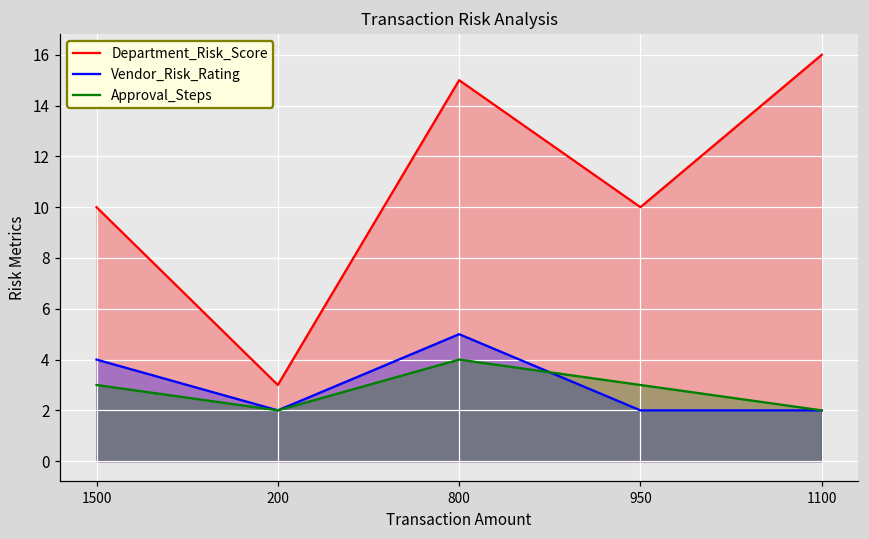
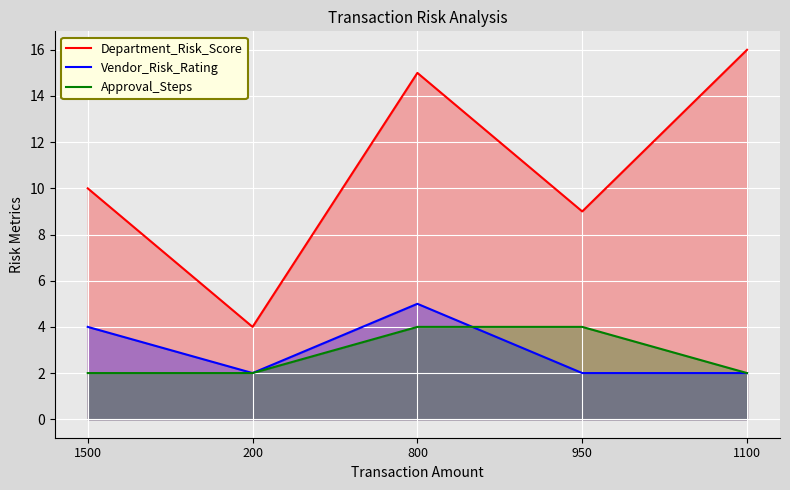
Approval_Steps, 1500: 3 -> 2
Department_Risk_Score, 200: 3 -> 4
Department_Risk_Score, 950: 10 -> 9
Approval_Steps, 950: 3 -> 4
